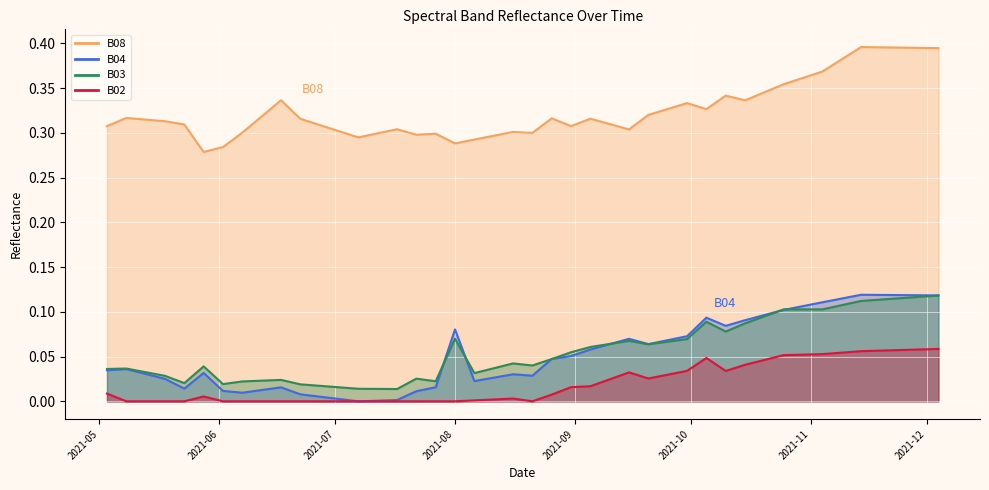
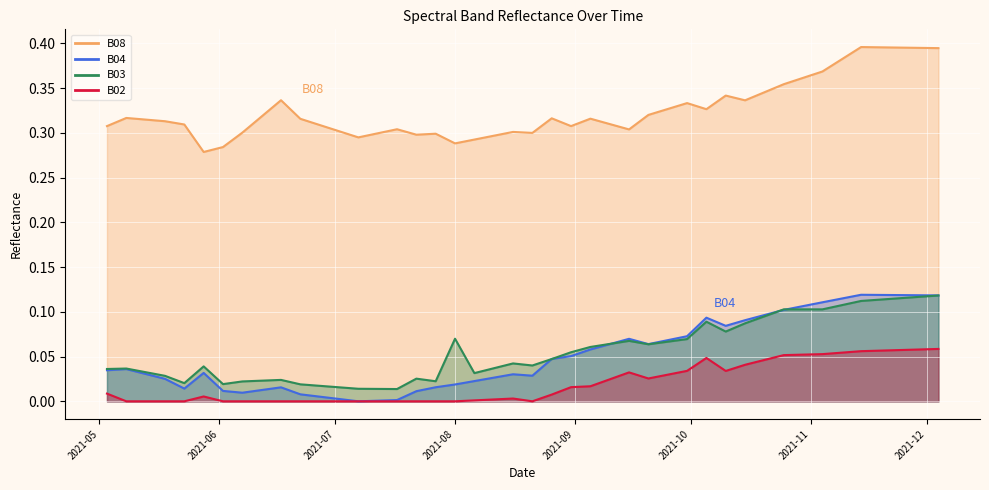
B04, 2021-08: 0.08 -> 0.02
